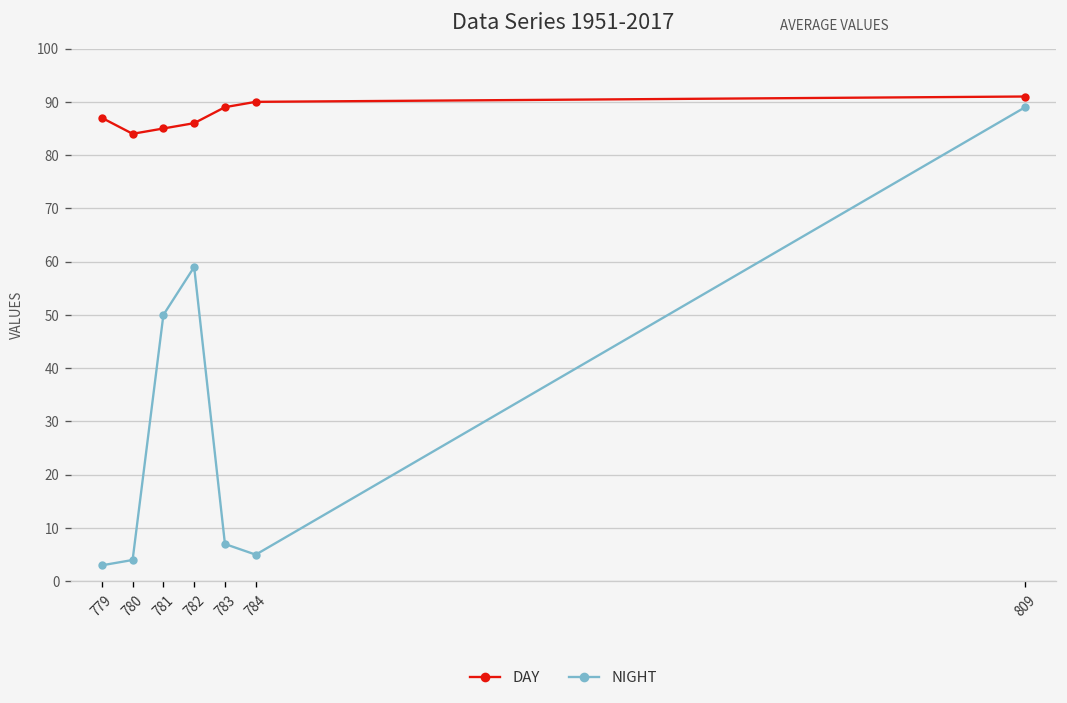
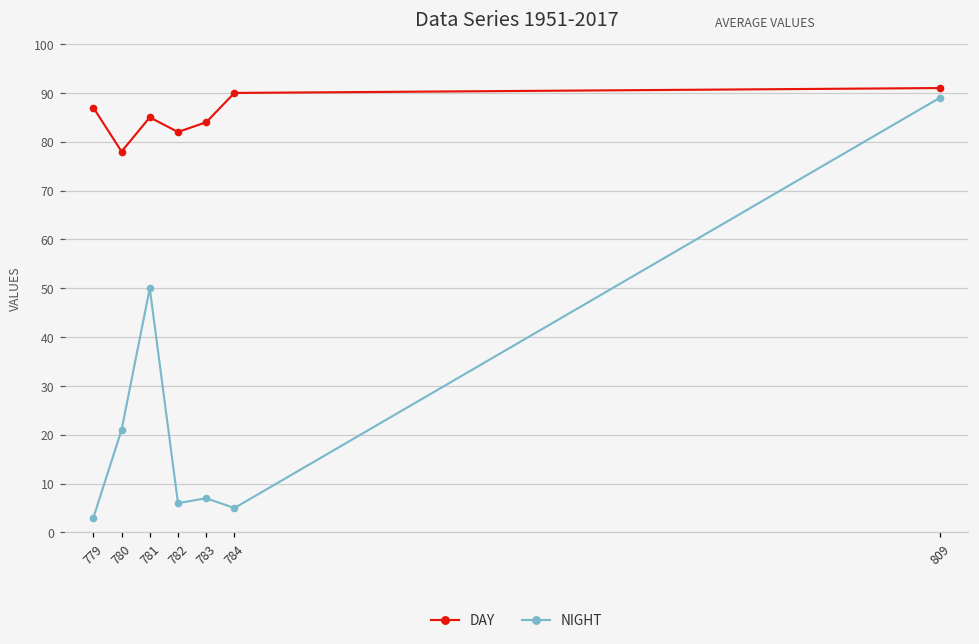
DAY, 780: 84 -> 78
NIGHT, 780: 4 -> 21
DAY, 782: 86 -> 82
NIGHT, 782: 59 -> 6
DAY, 783: 89 -> 84
